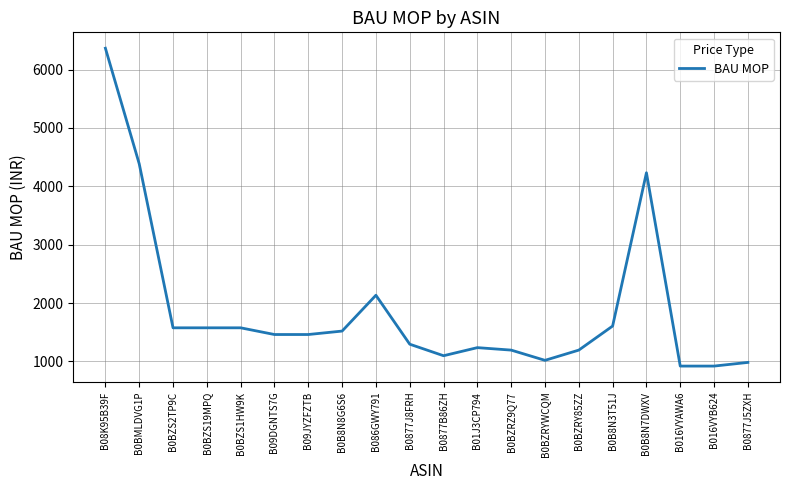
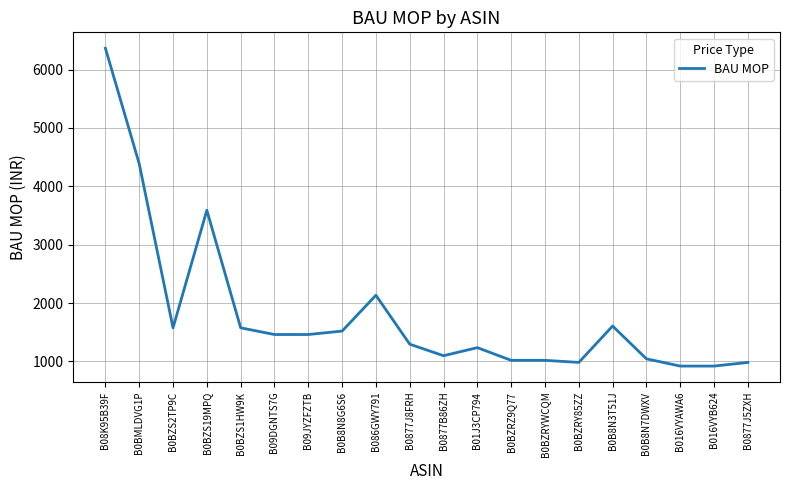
B0BZS19MPQ: 1600 -> 3600
B0BZRZ9Q77: 1200 -> 1000
B0BZRY85ZZ: 1200 -> 1000
B0B8N7DWXV: 4200 -> 1000
